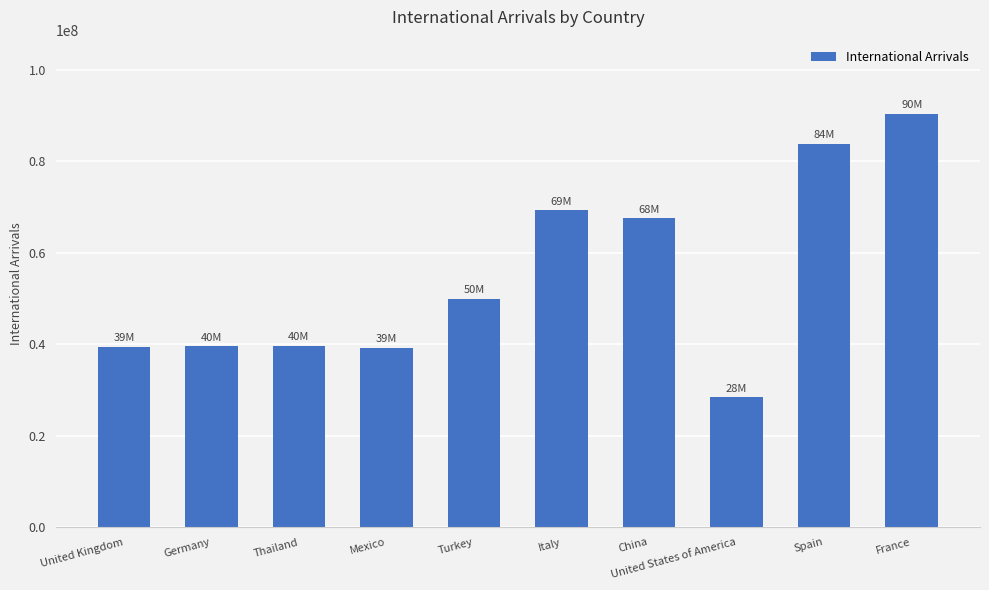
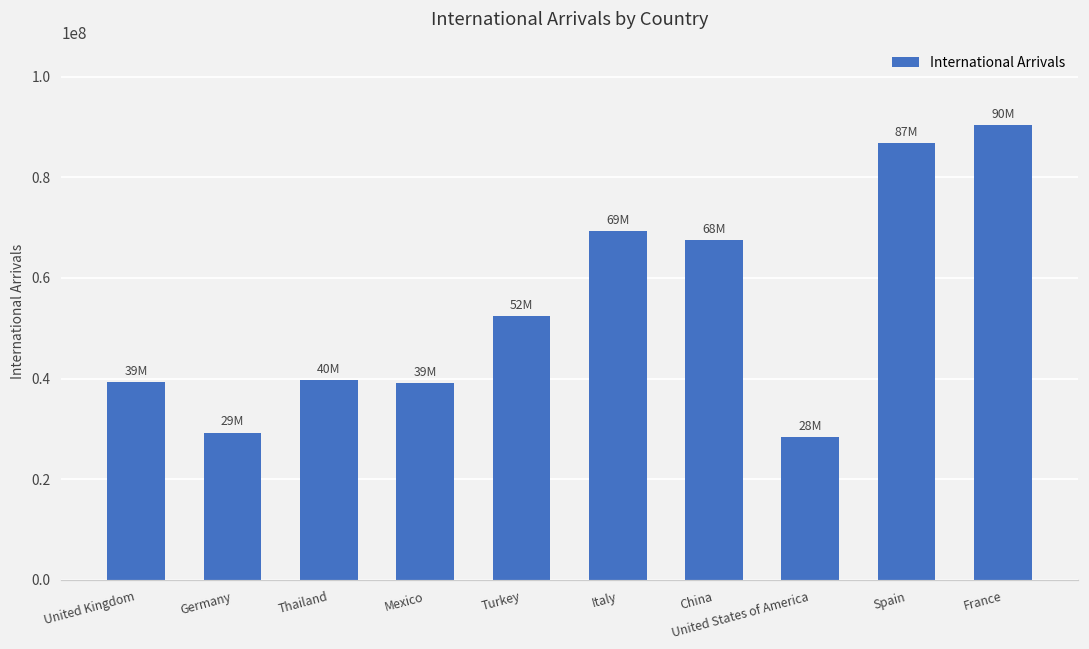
Germany: 40M -> 29M
Turkey: 50M -> 52M
Spain: 84M -> 87M
